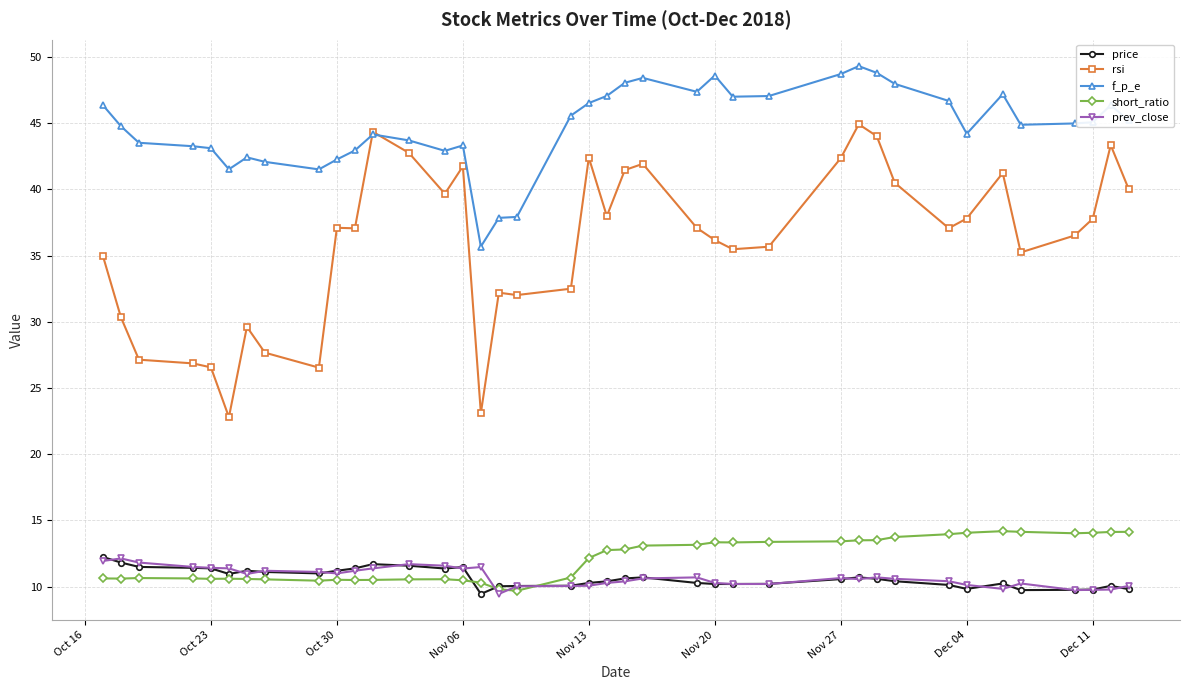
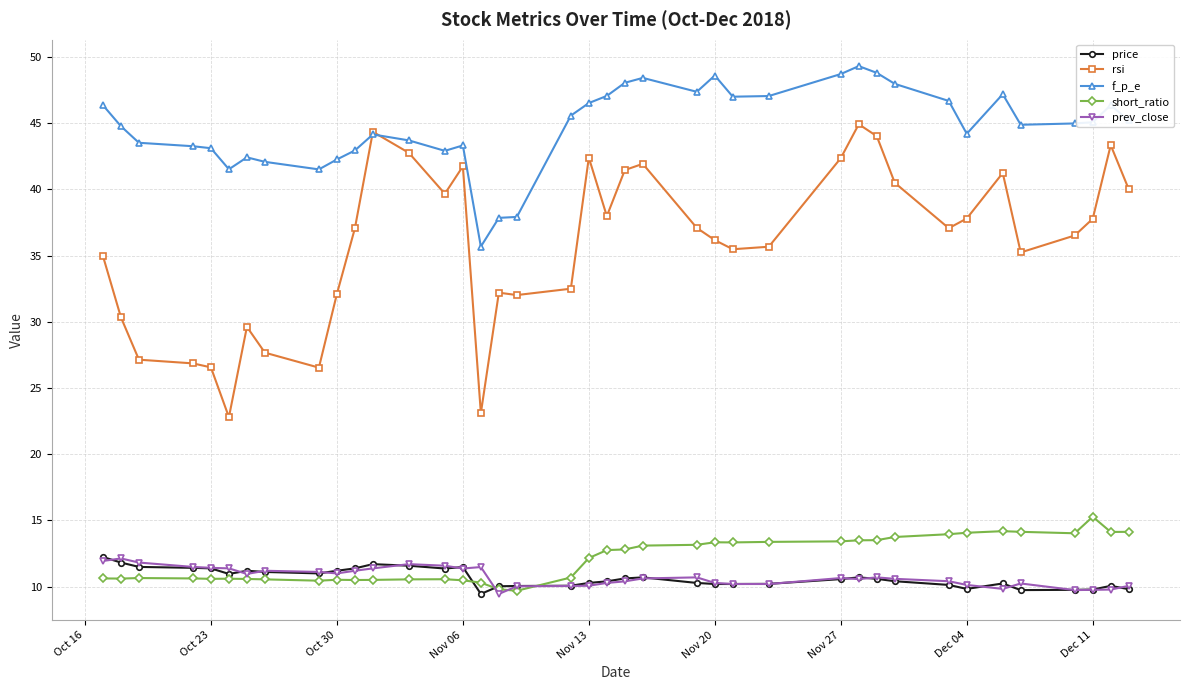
rsi, Oct 30: 37.1 -> 32.1
short_ratio, Dec 11: 14.1 -> 15.3
